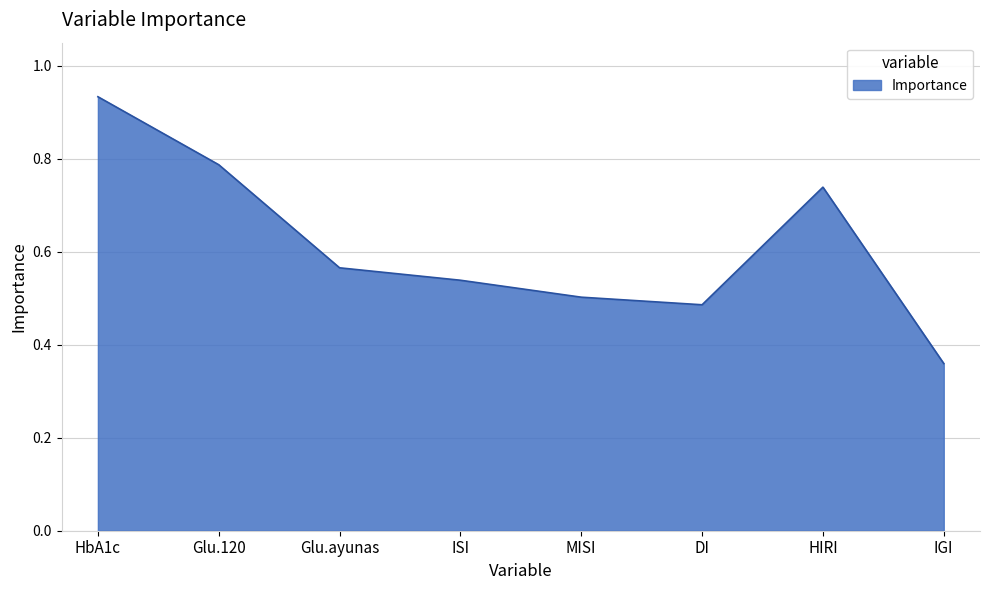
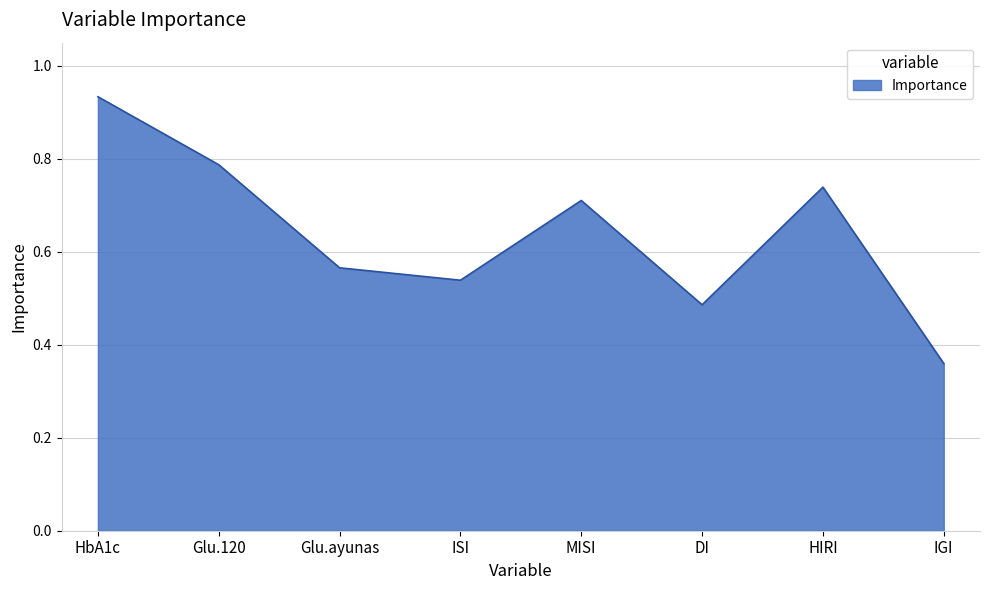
MISI: 0.50 -> 0.71
